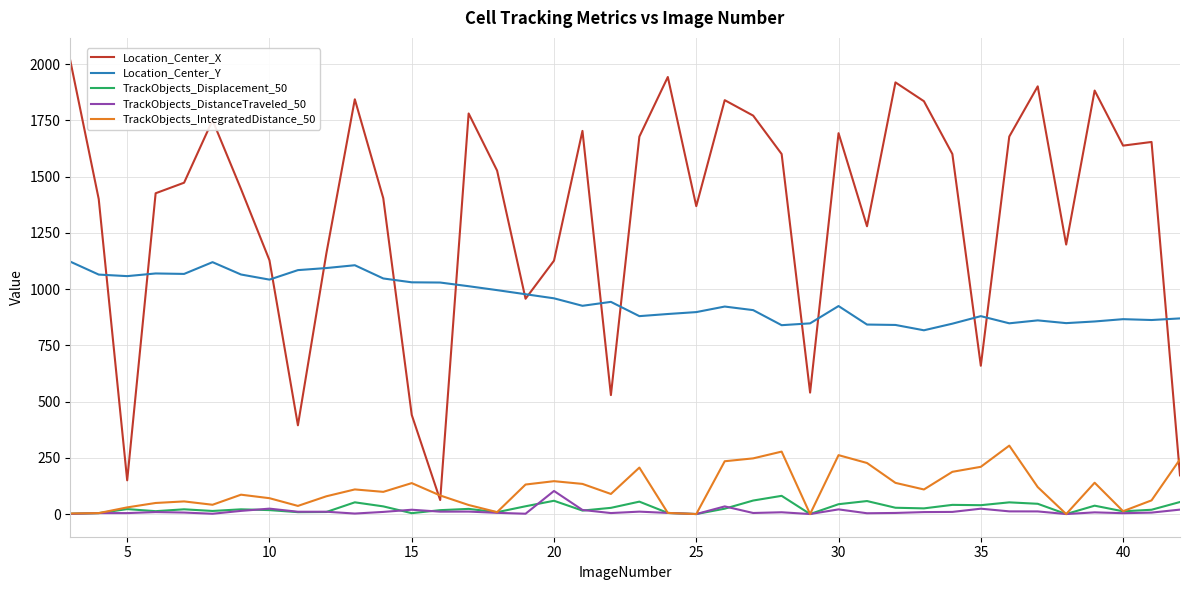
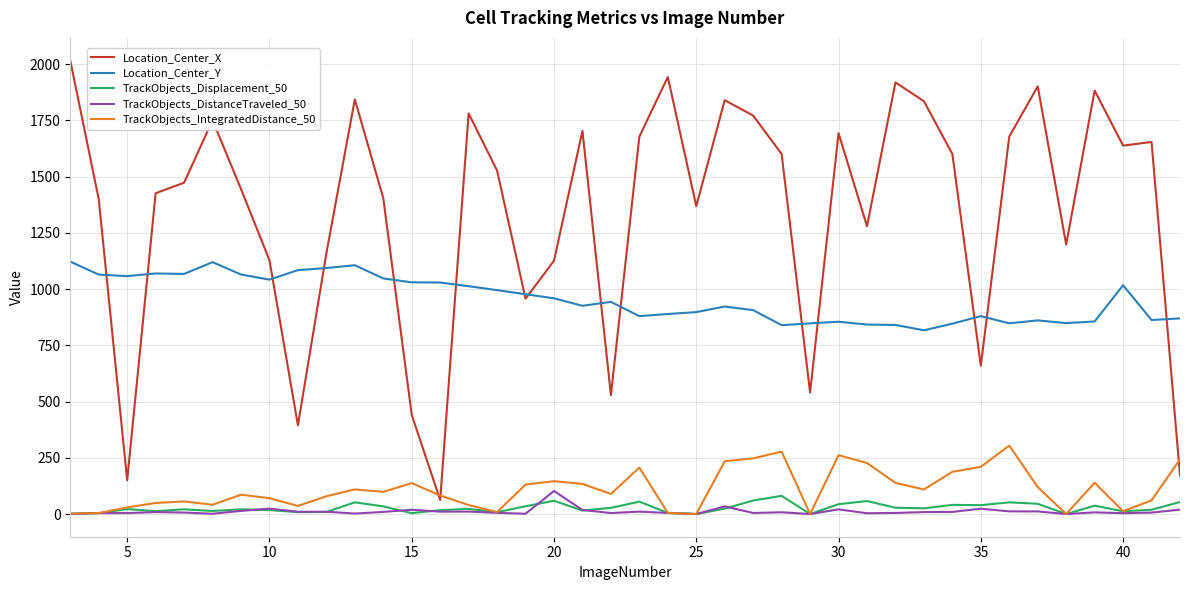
Location_Center_Y, 30: 920 -> 850
Location_Center_Y, 40: 870 -> 1020
